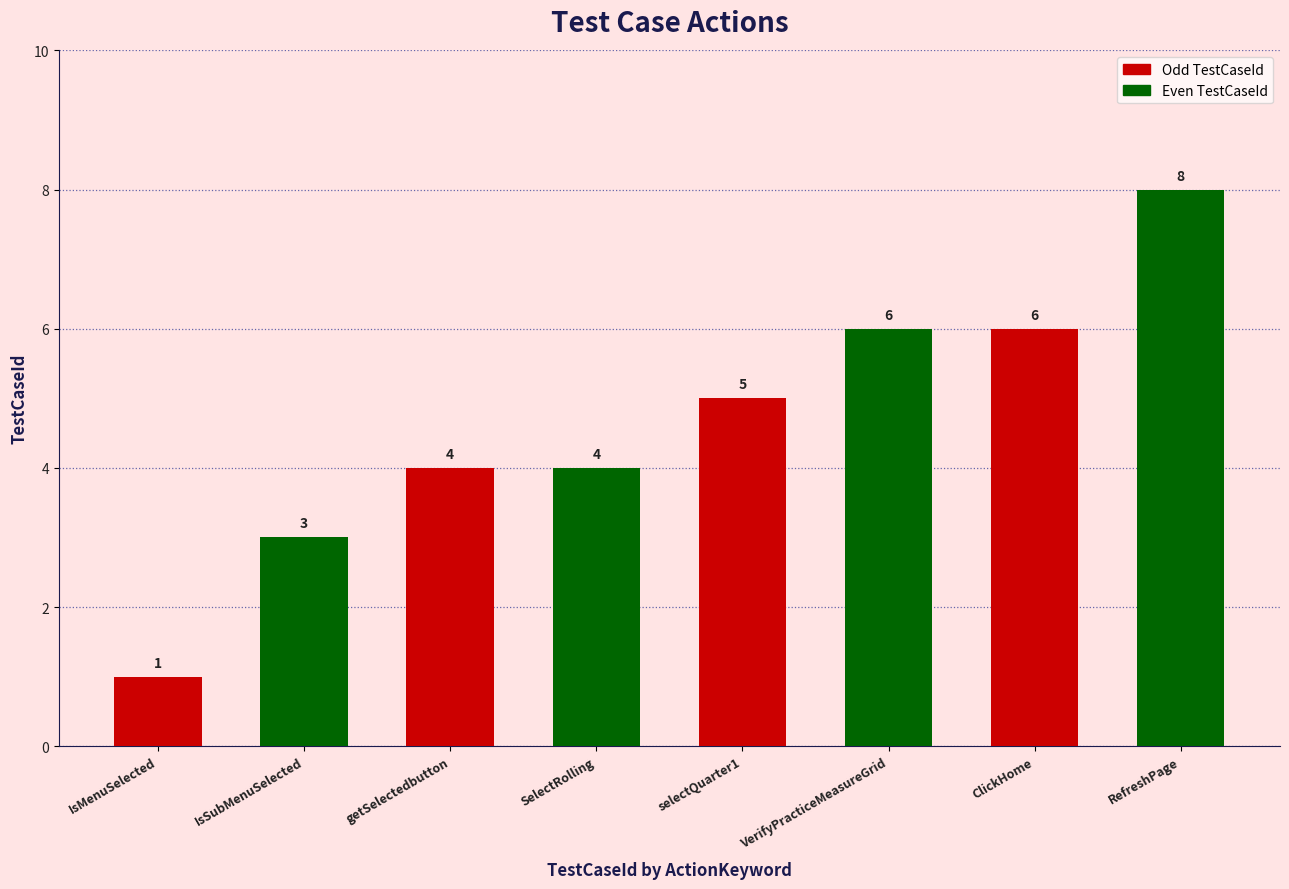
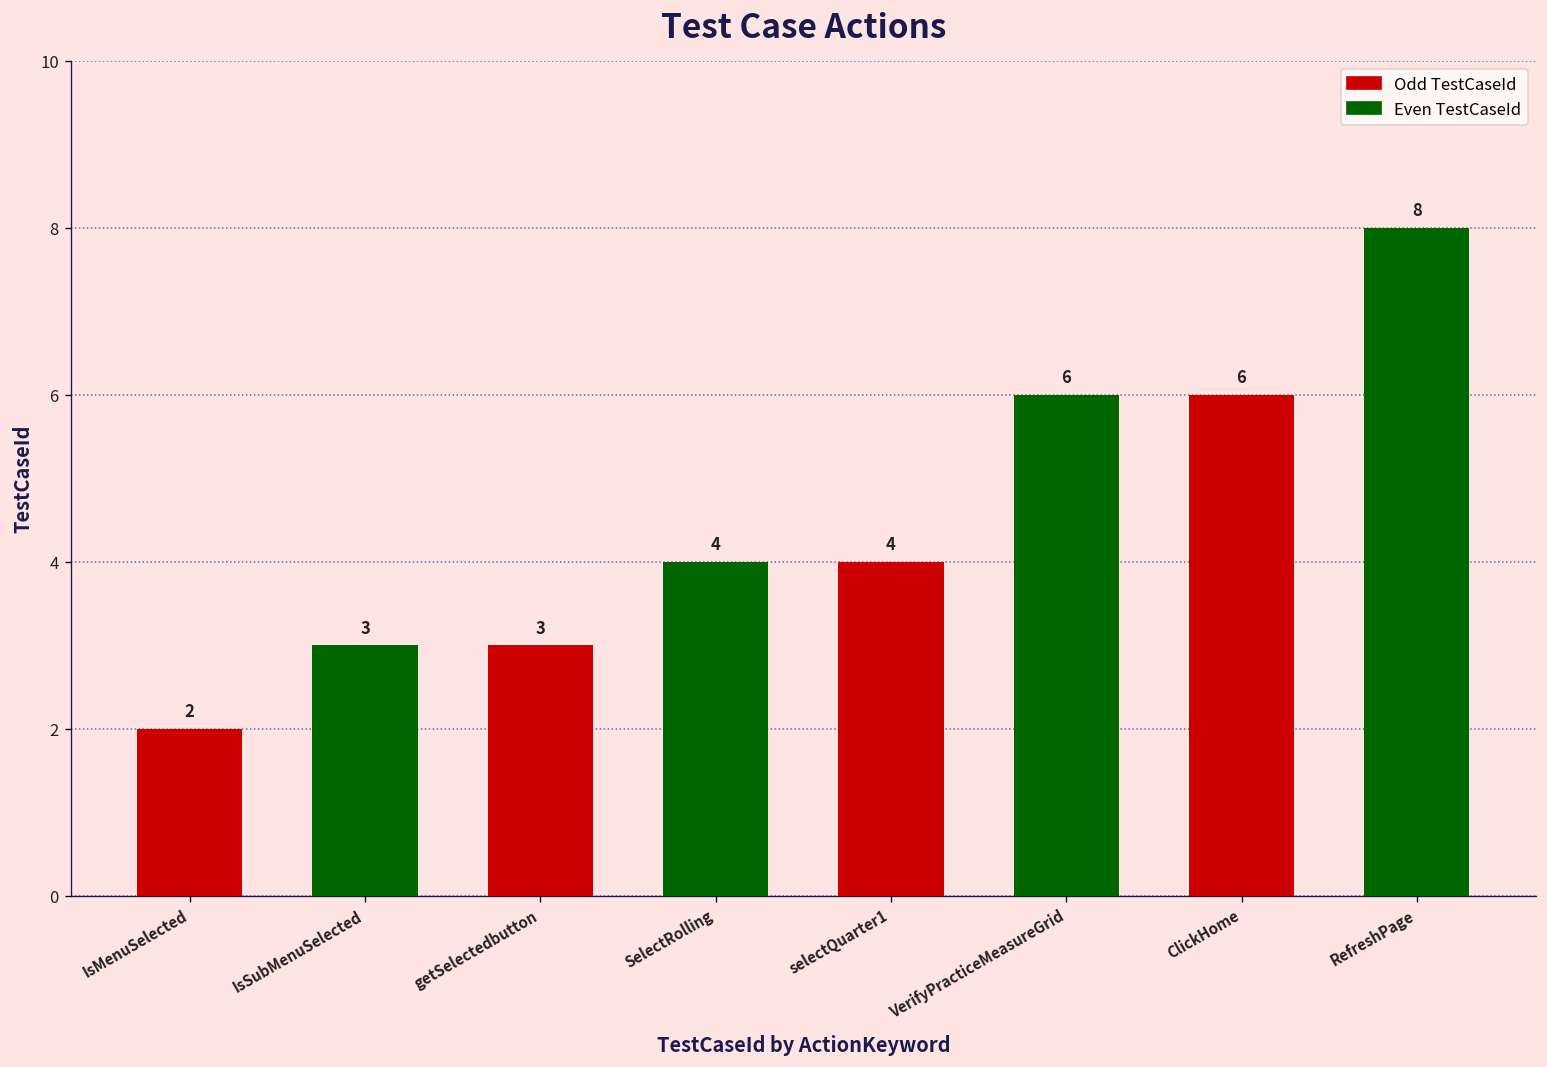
IsMenuSelected: 1 -> 2
getSelectedbutton: 4 -> 3
selectQuarter1: 5 -> 4
